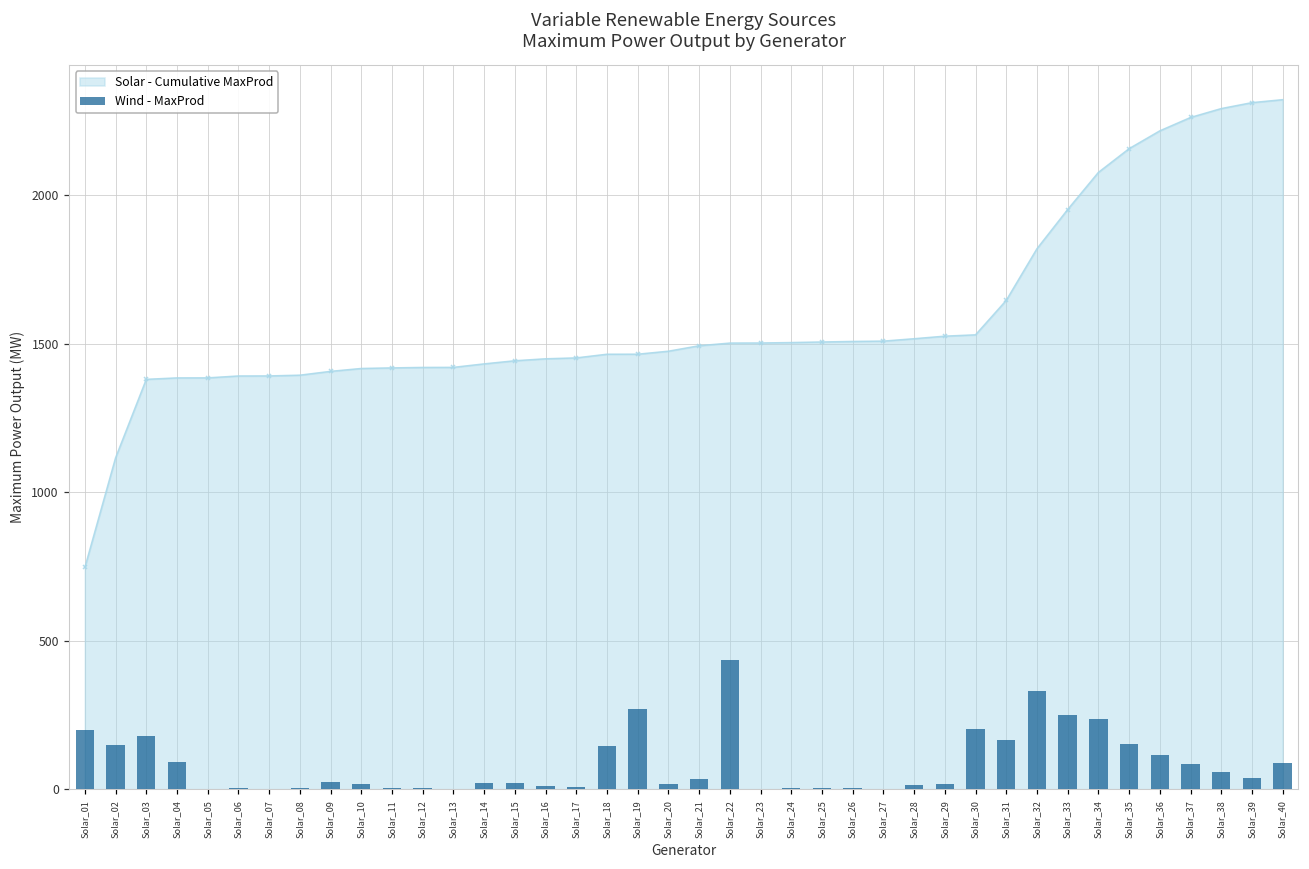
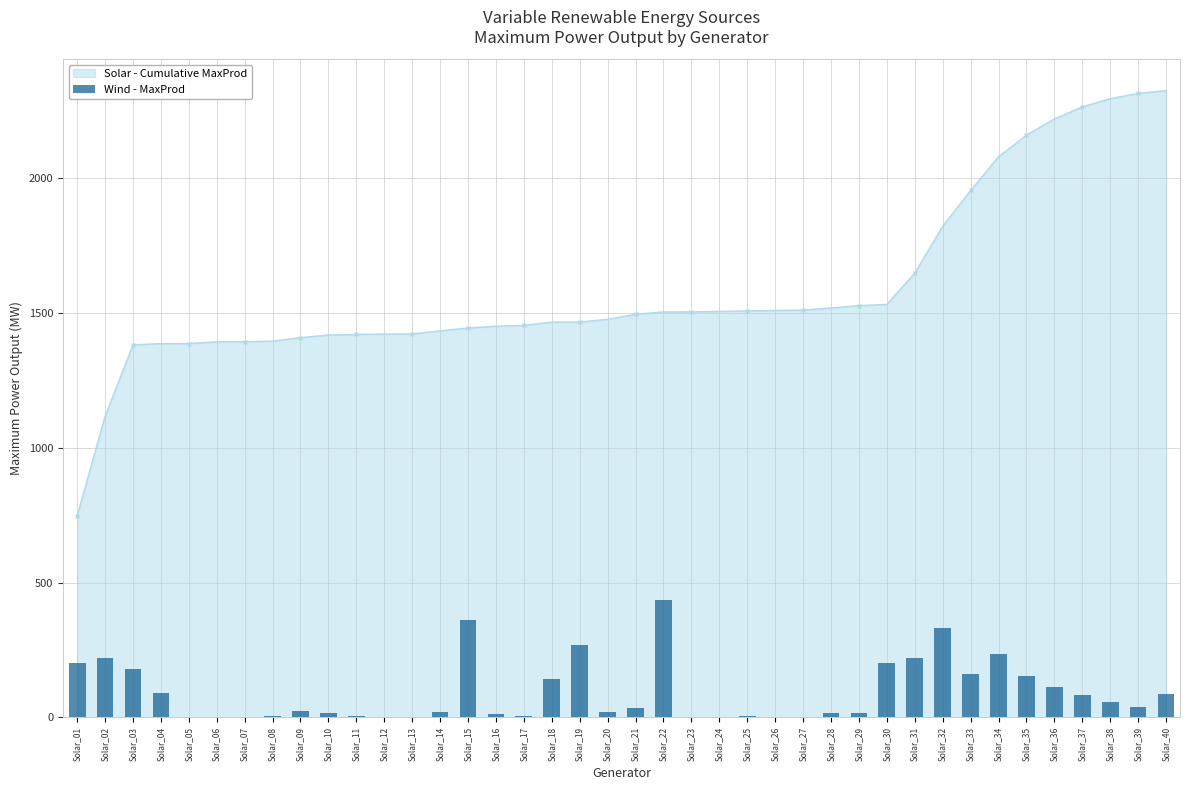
Wind - MaxProd, Solar_02: 150 -> 220
Wind - MaxProd, Solar_15: 20 -> 360
Wind - MaxProd, Solar_31: 170 -> 220
Wind - MaxProd, Solar_33: 250 -> 160
